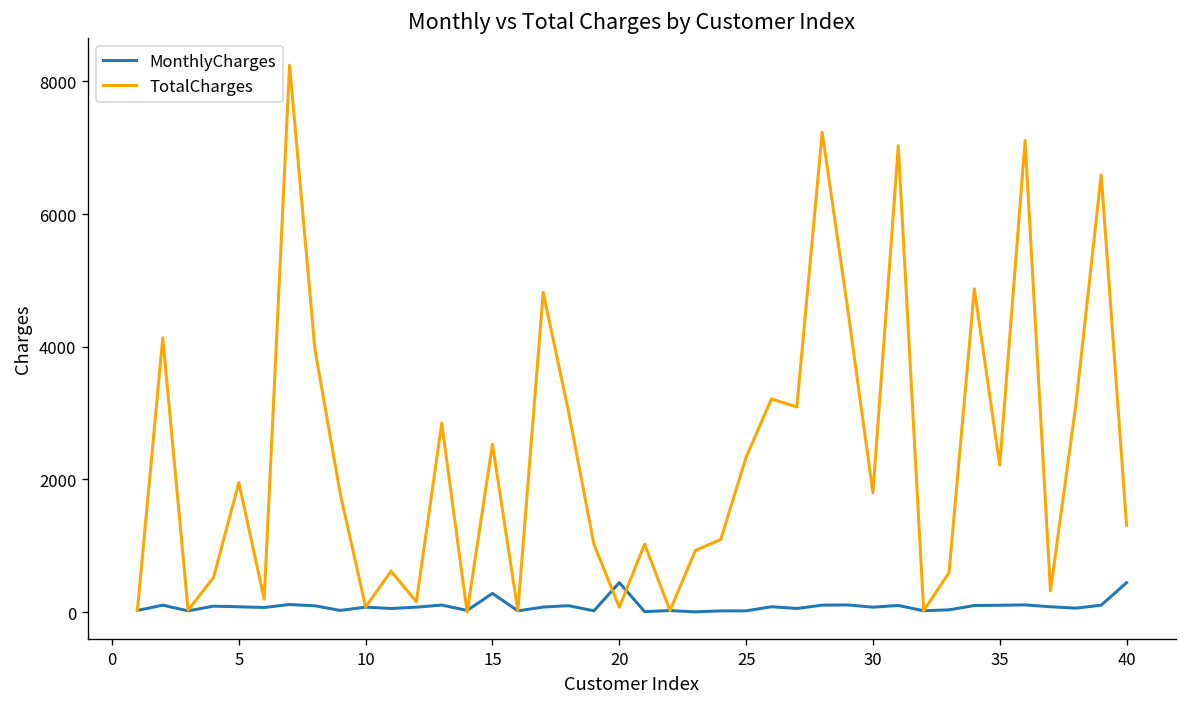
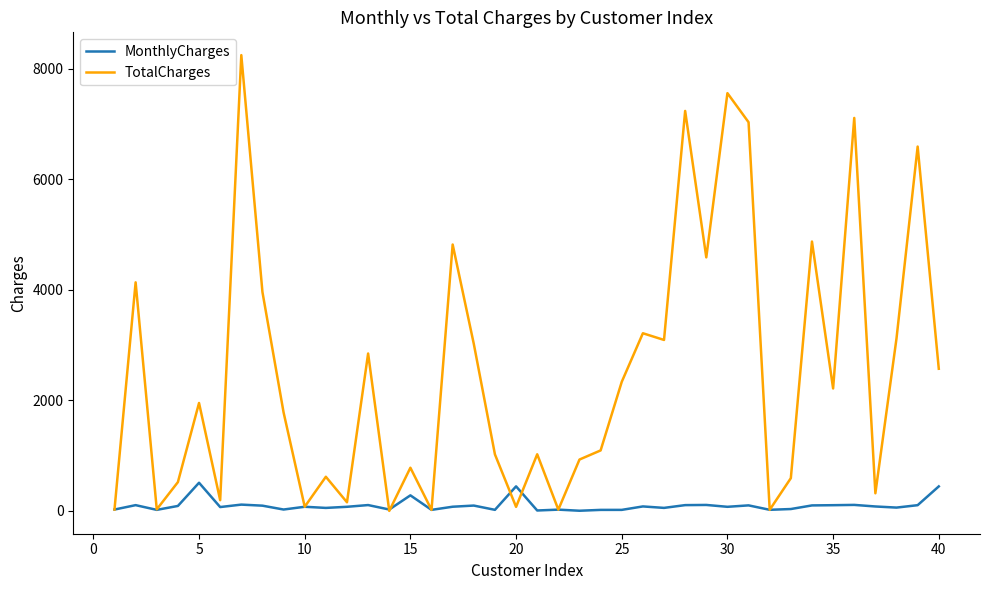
MonthlyCharges, 5: 100 -> 500
TotalCharges, 15: 2500 -> 800
TotalCharges, 30: 1800 -> 7600
TotalCharges, 40: 1300 -> 2600
